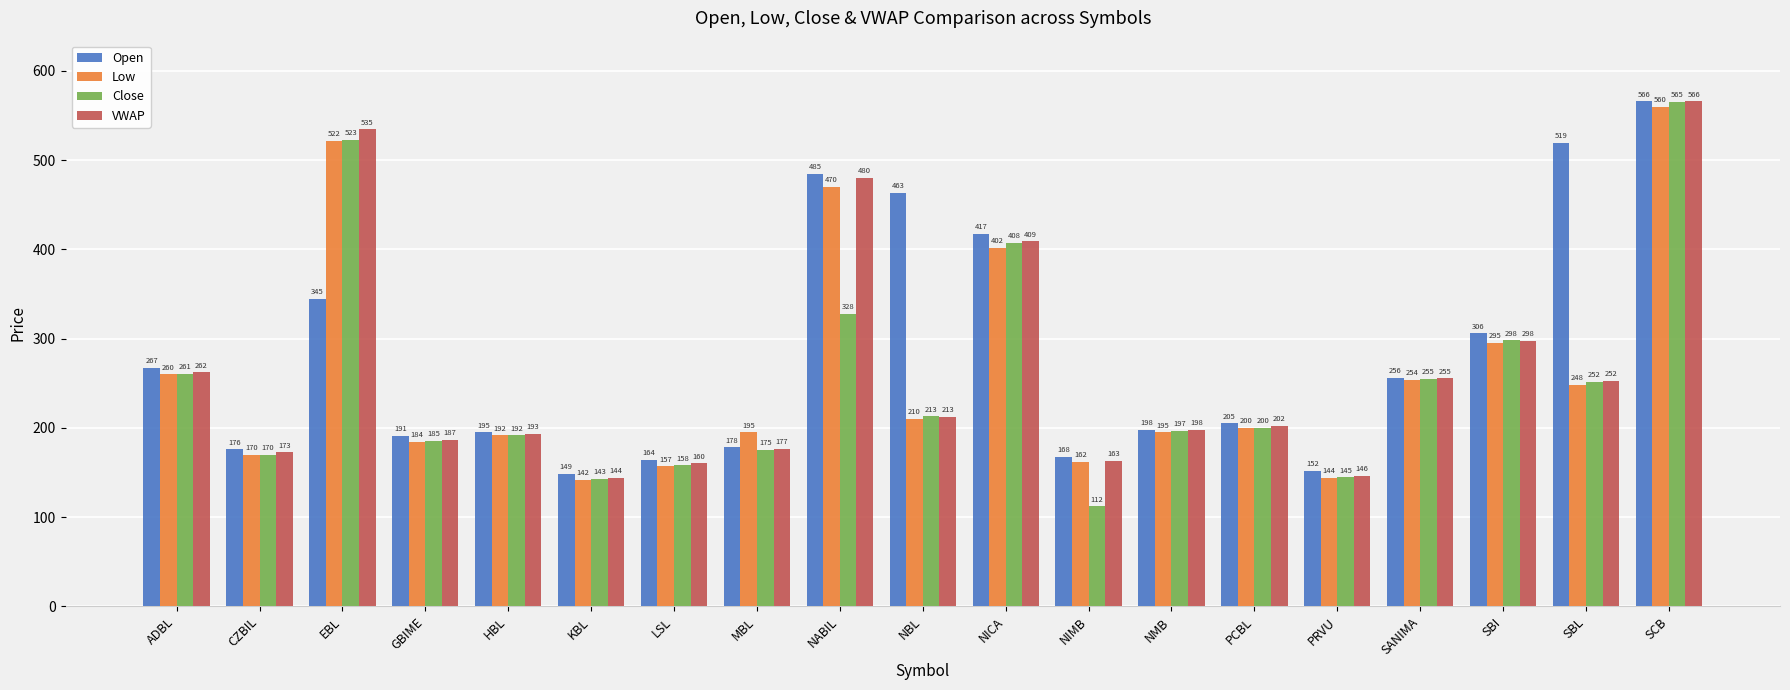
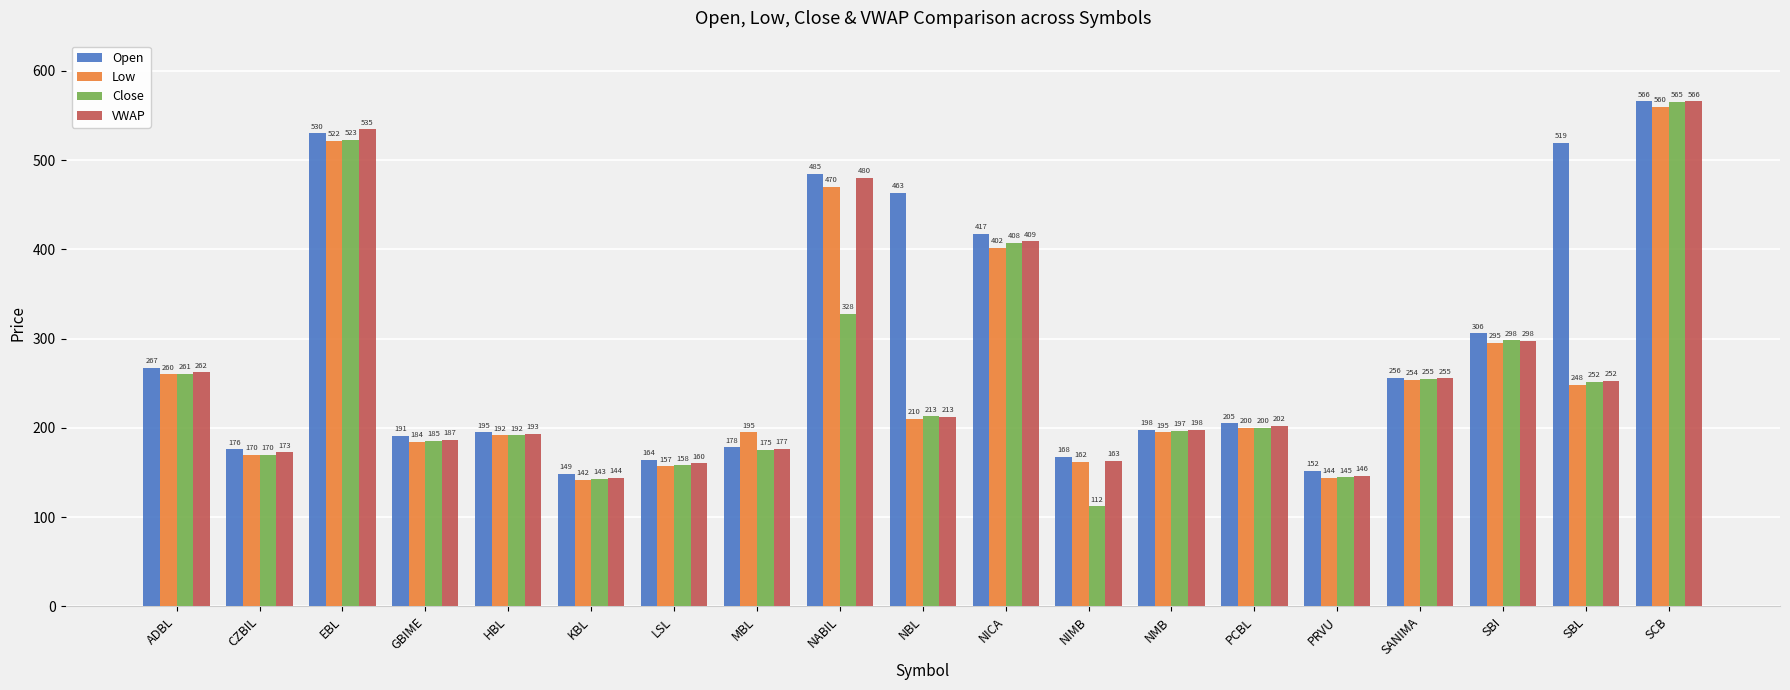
Open, EBL: 345 -> 530
